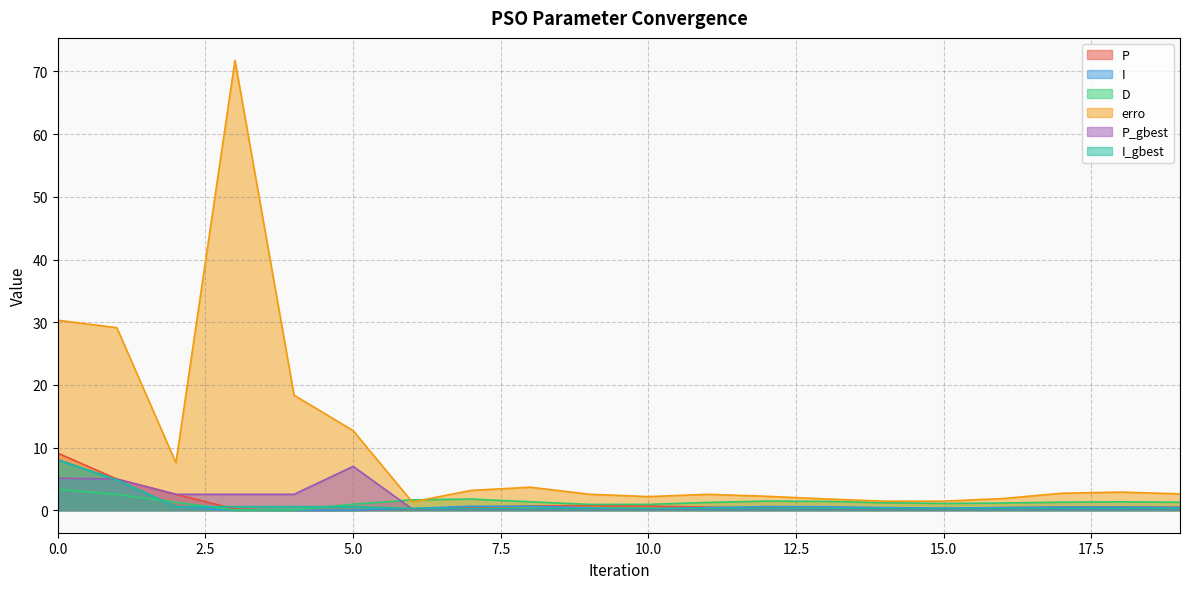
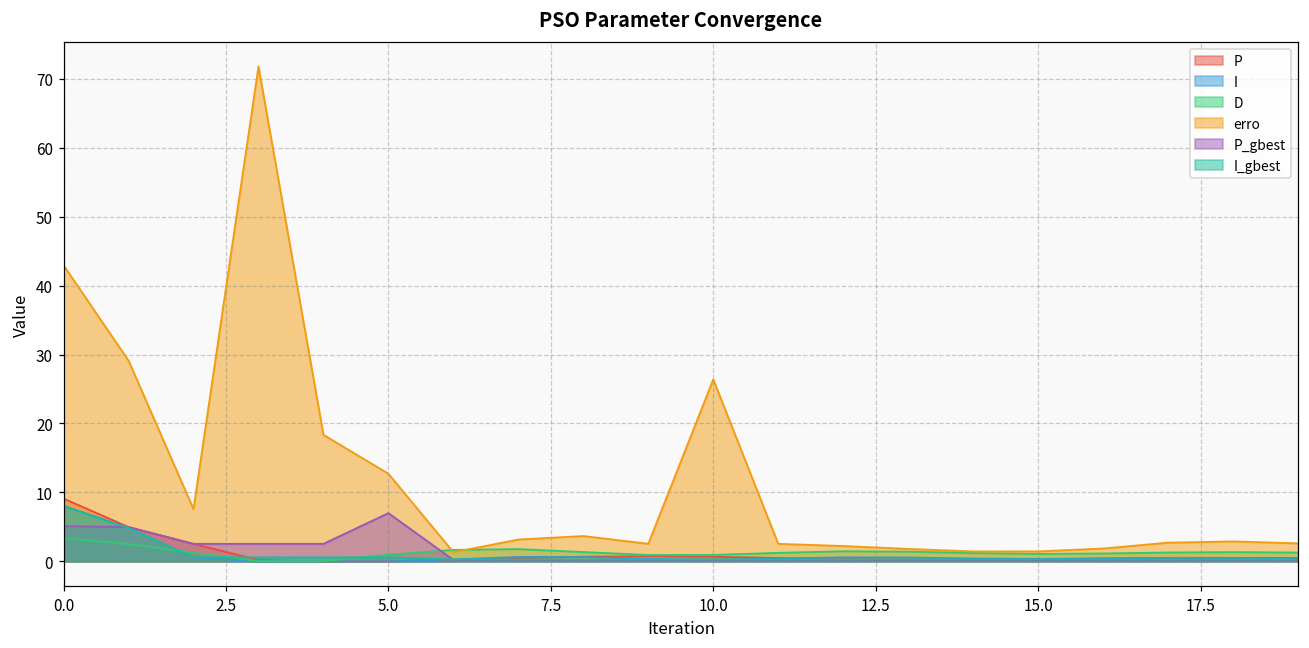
erro, 0.0: 30 -> 43
erro, 10.0: 2 -> 26
